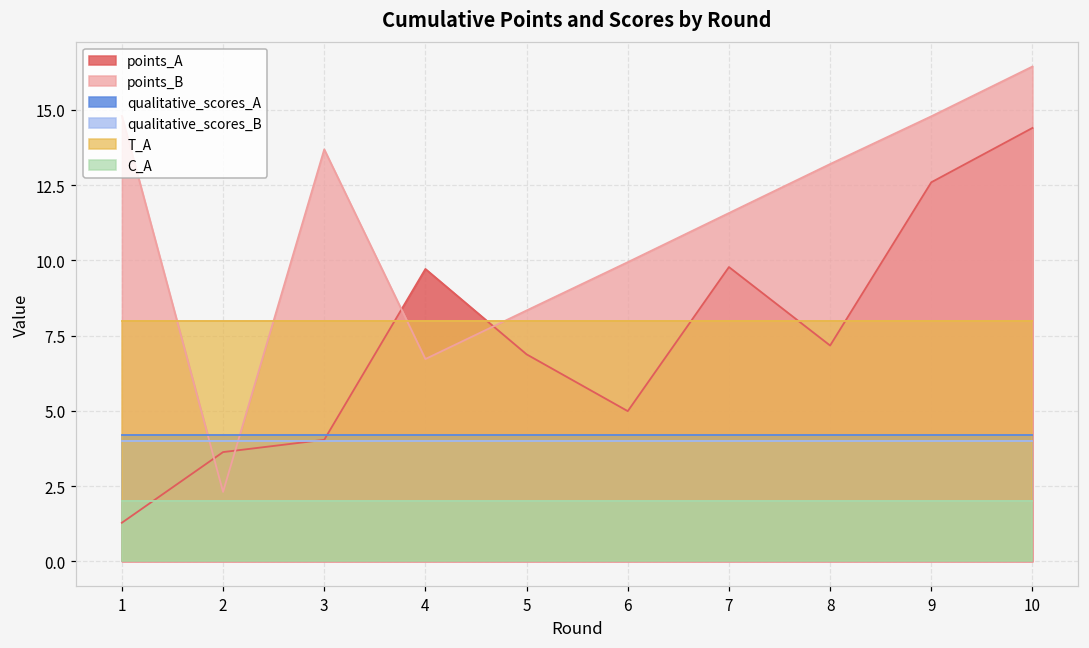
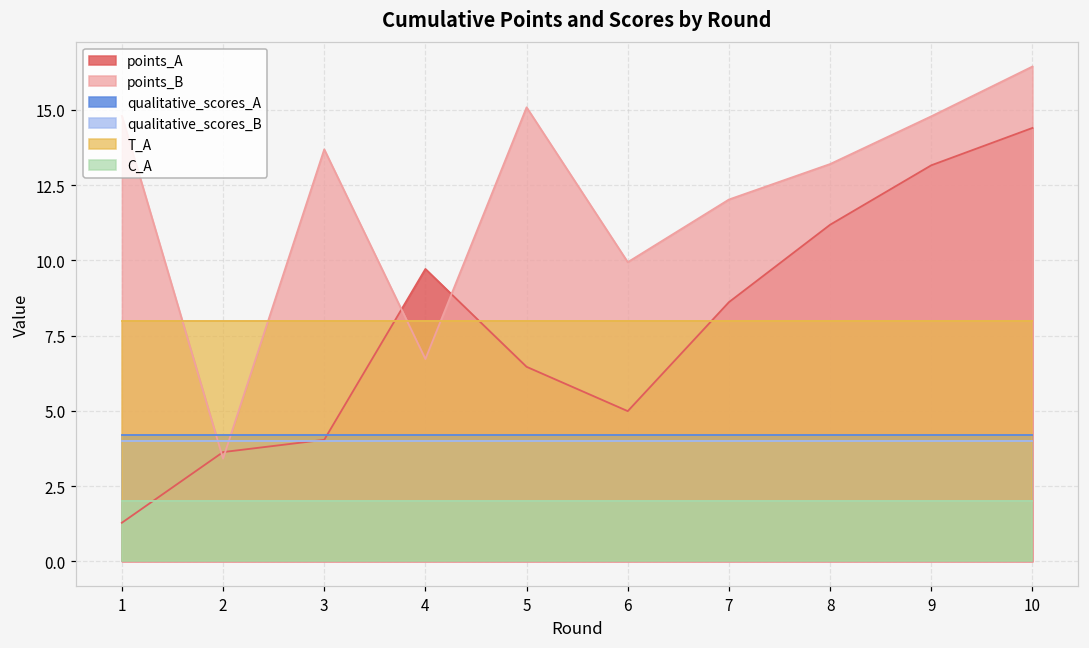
points_B, 2: 2.3 -> 3.4
points_A, 5: 6.9 -> 6.5
points_B, 5: 8.3 -> 15.1
points_A, 7: 9.8 -> 8.6
points_B, 7: 11.6 -> 12.0
points_A, 8: 7.2 -> 11.2
points_A, 9: 12.6 -> 13.2
